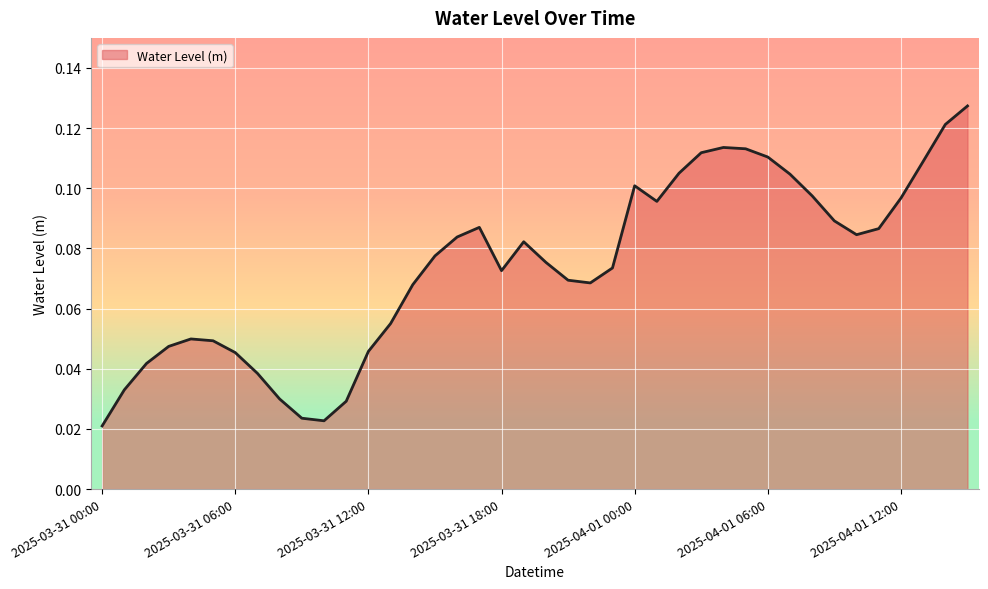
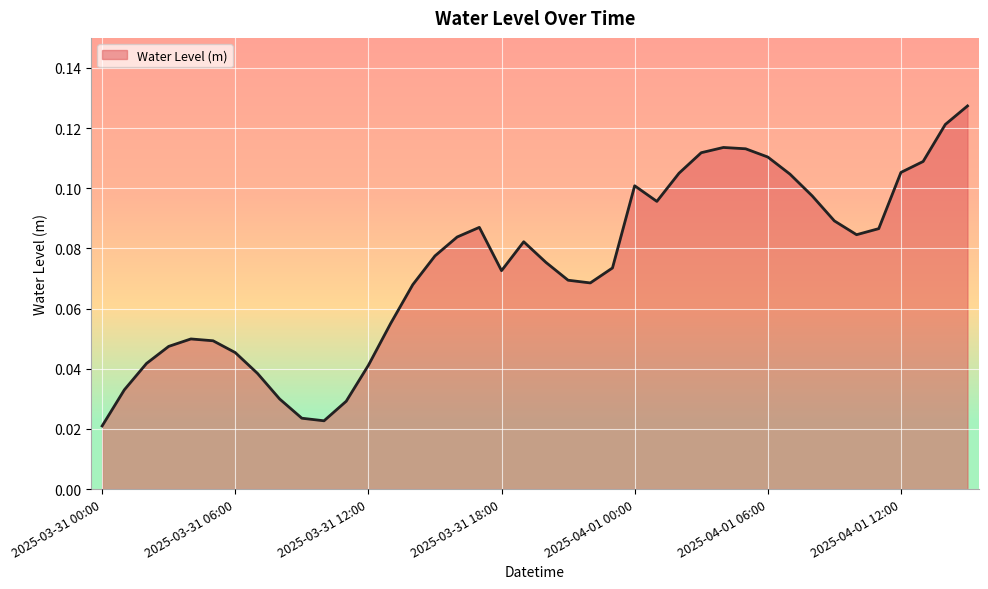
2025-03-31 12:00: 0.046 -> 0.041
2025-04-01 12:00: 0.097 -> 0.105
